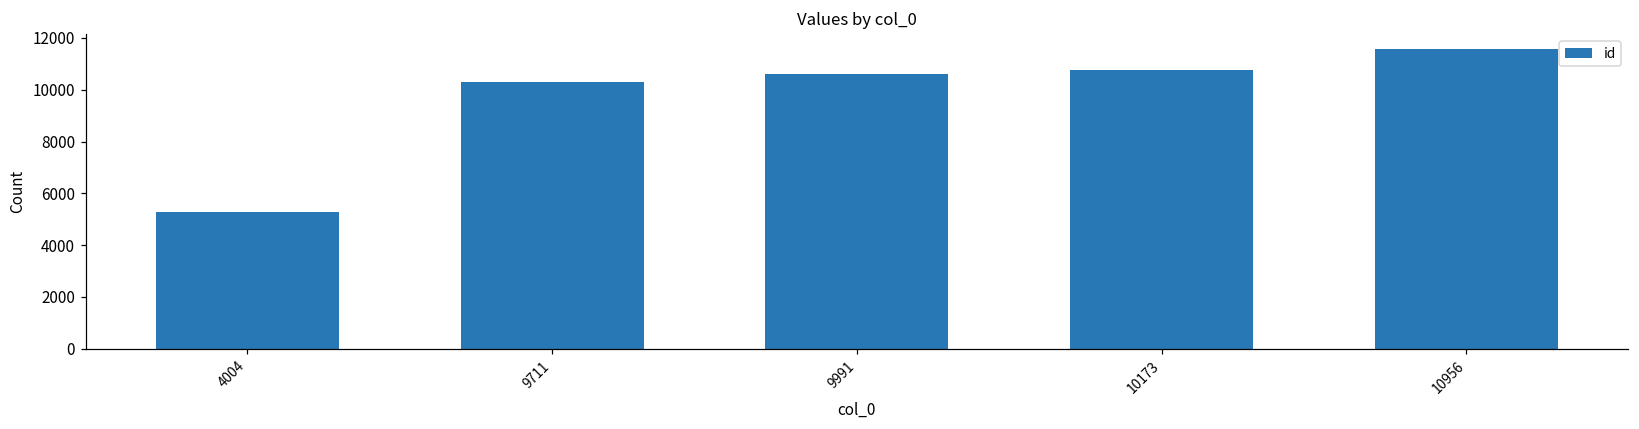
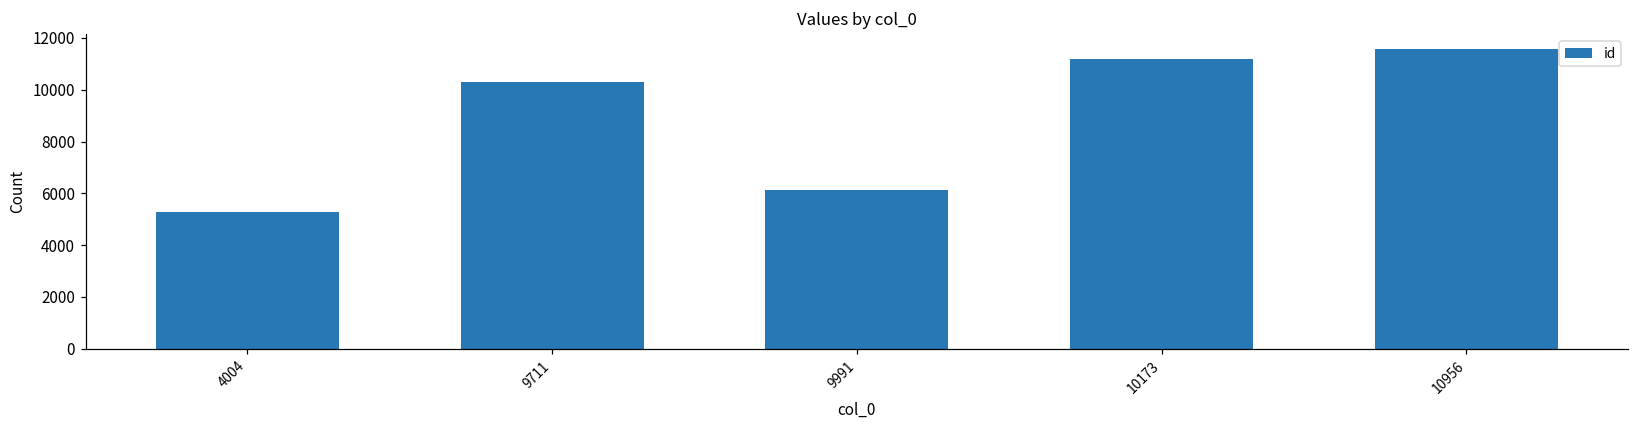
9991: 10600 -> 6100
10173: 10800 -> 11200
